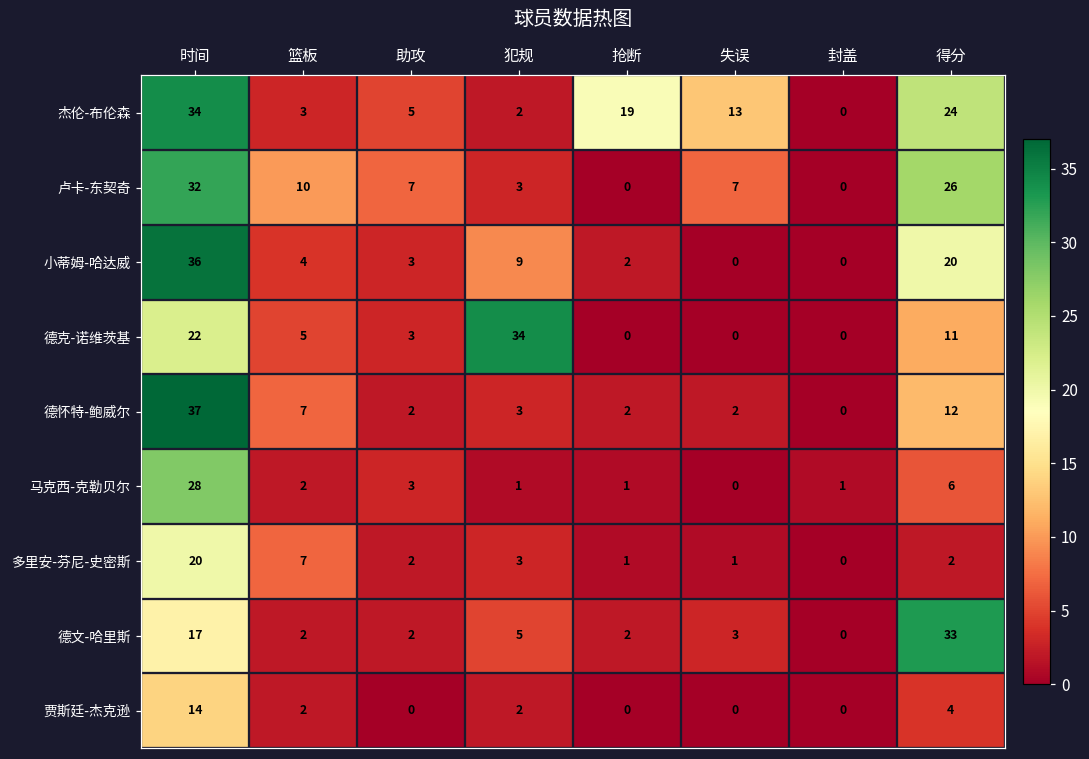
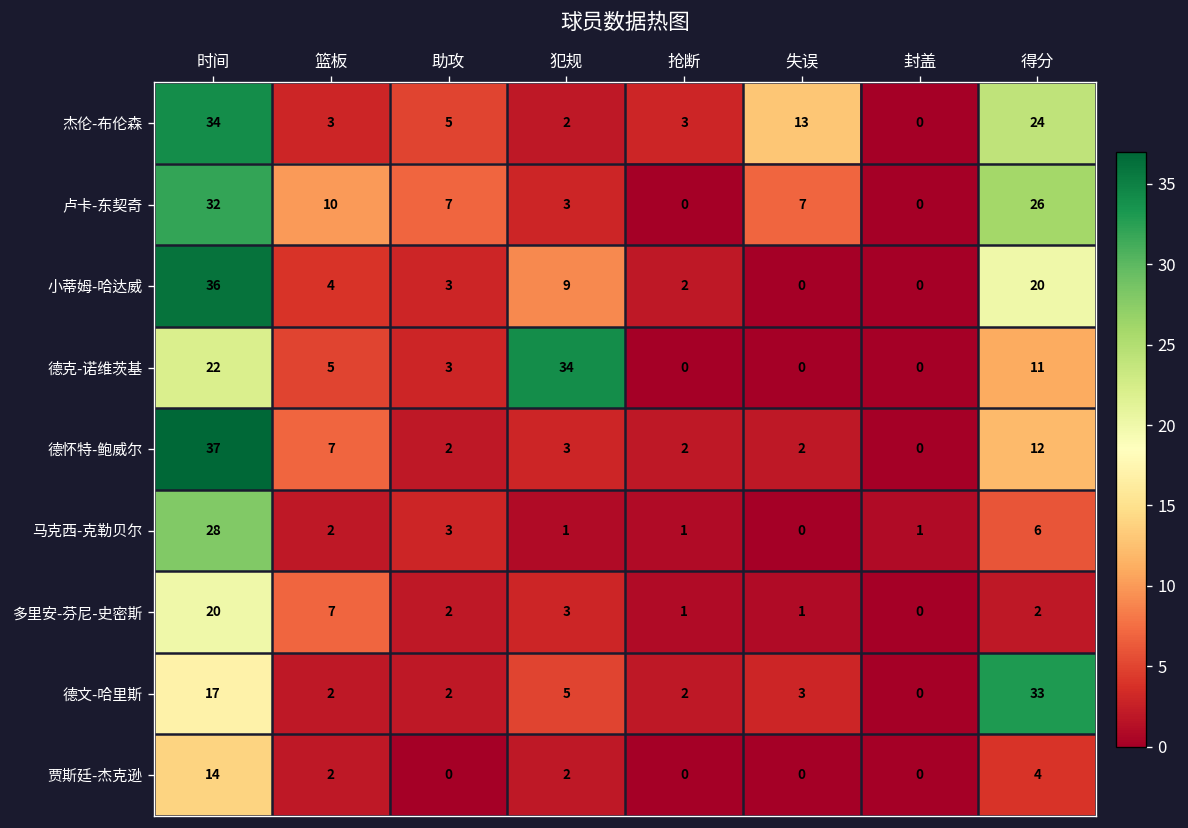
杰伦-布伦森, 抢断: 19 -> 3
